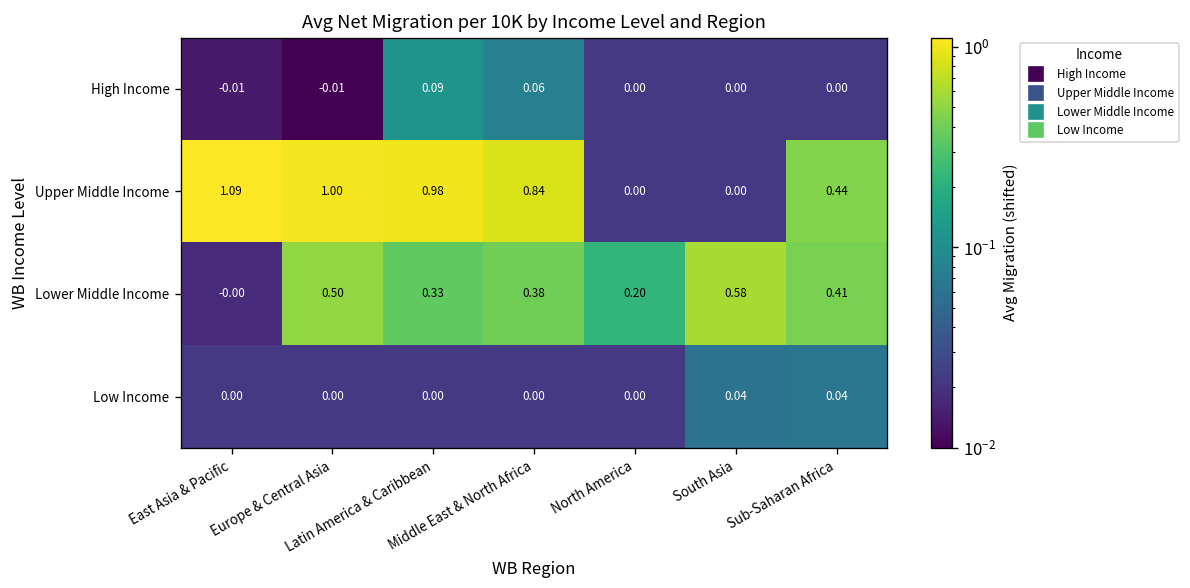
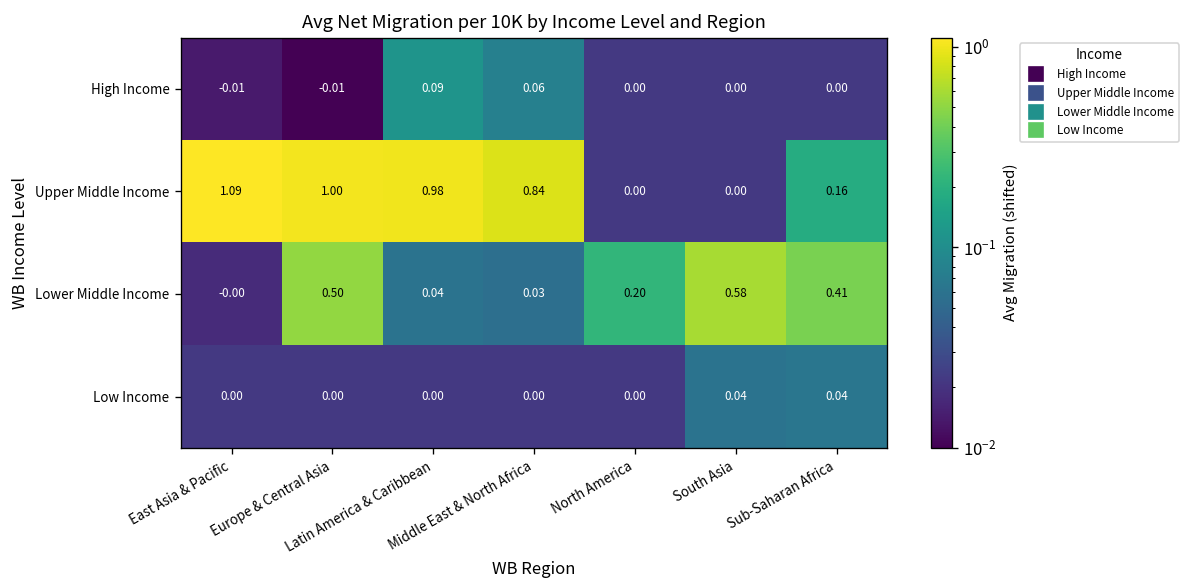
Upper Middle Income, Sub-Saharan Africa: 0.44 -> 0.16
Lower Middle Income, Latin America & Caribbean: 0.33 -> 0.04
Lower Middle Income, Middle East & North Africa: 0.38 -> 0.03
